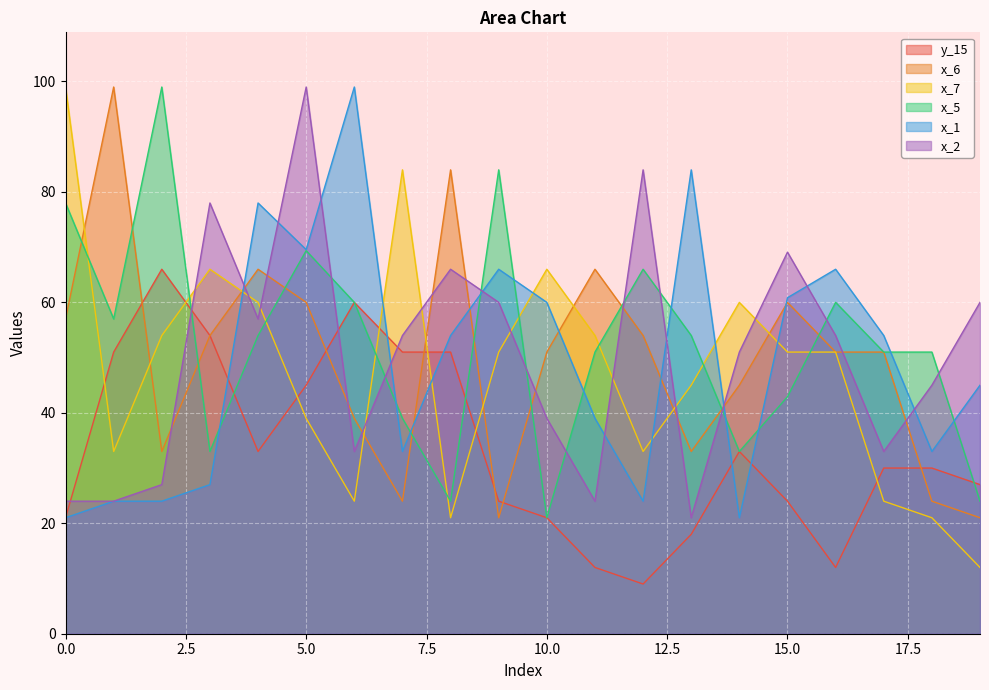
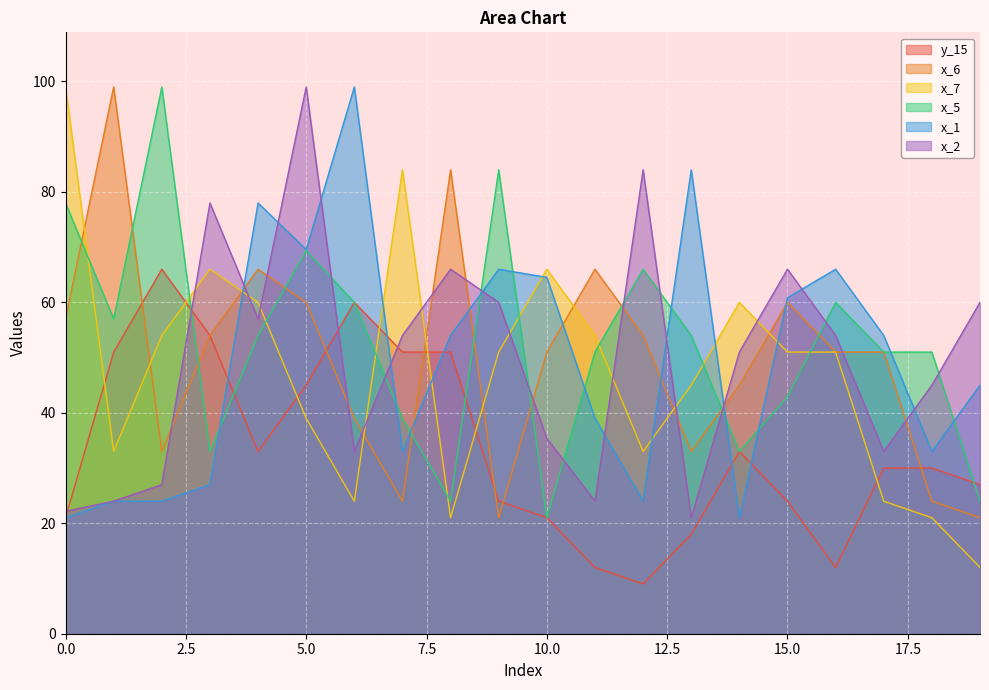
x_2, 0.0: 24 -> 22
x_1, 10.0: 60 -> 65
x_2, 10.0: 39 -> 35
x_2, 15.0: 69 -> 66
